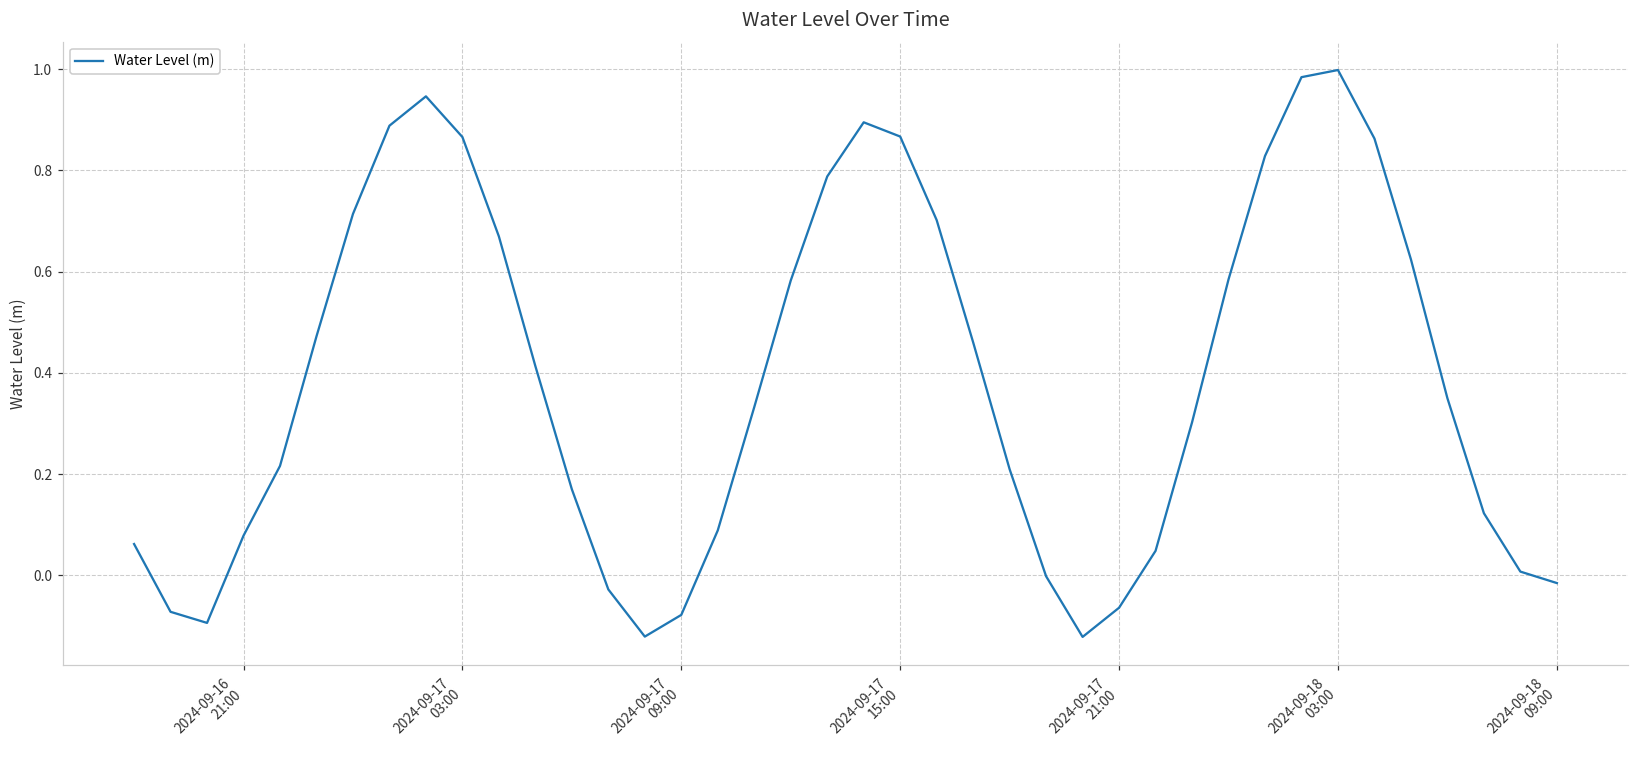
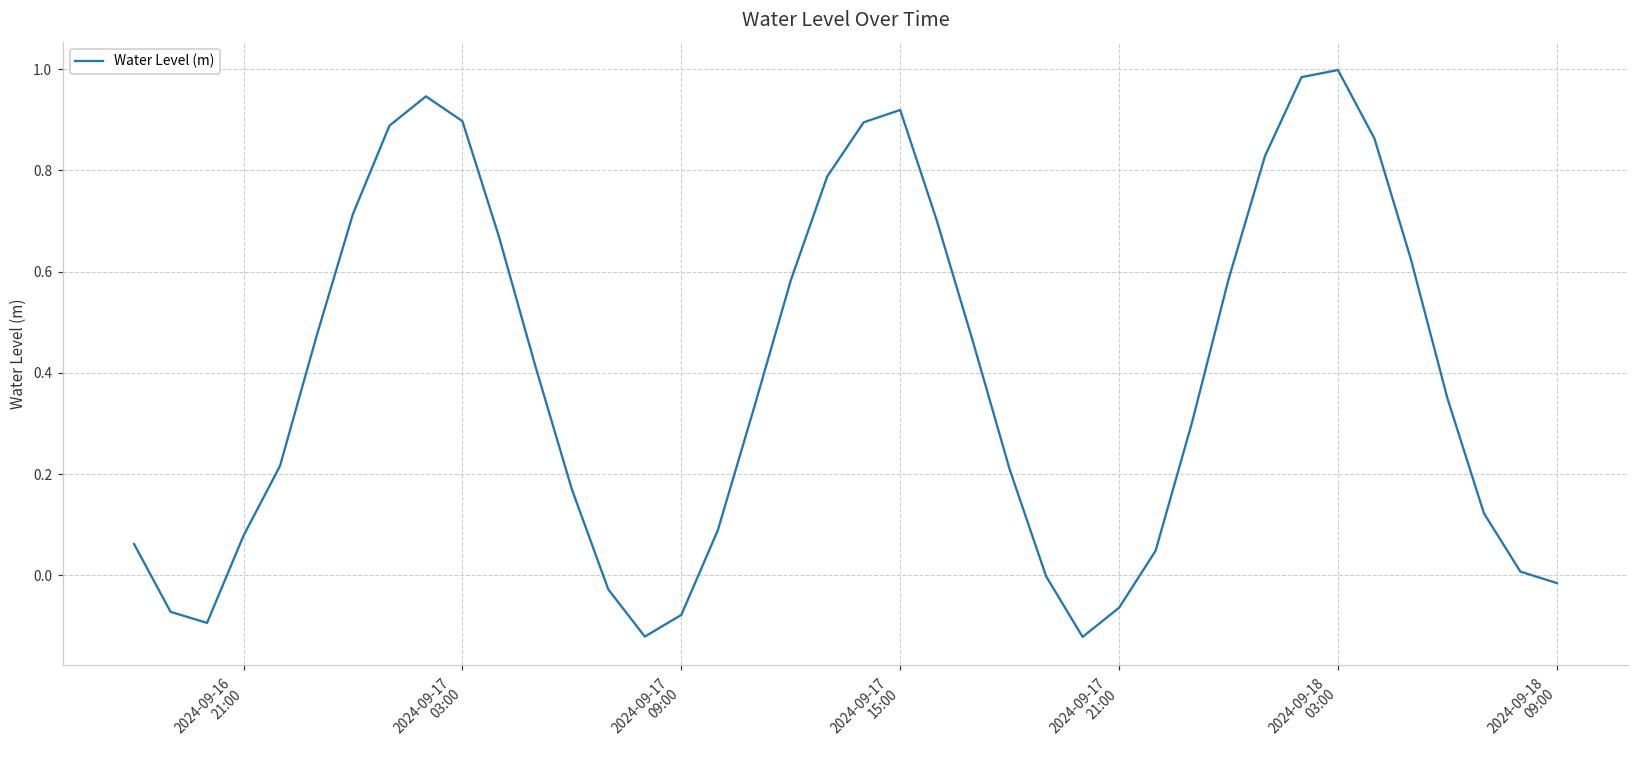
2024-09-17 03:00: 0.87 -> 0.90
2024-09-17 15:00: 0.87 -> 0.92
